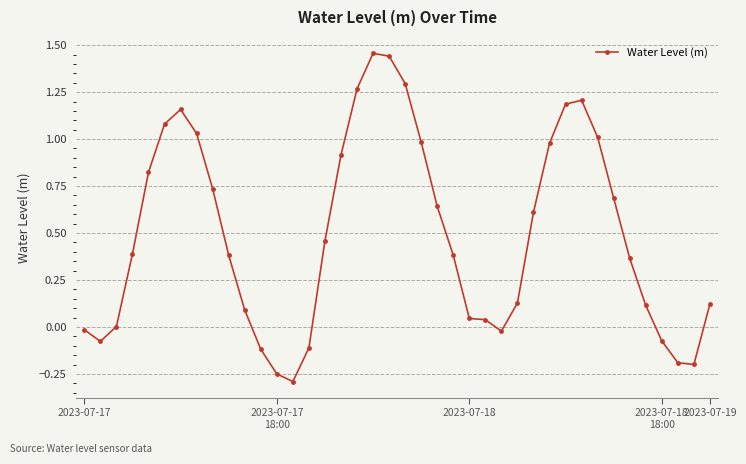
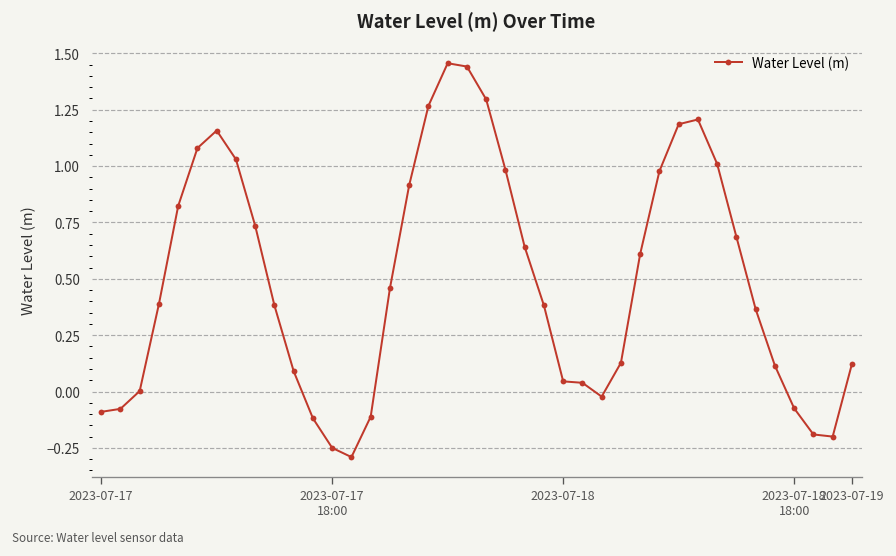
2023-07-17: -0.01 -> -0.09
